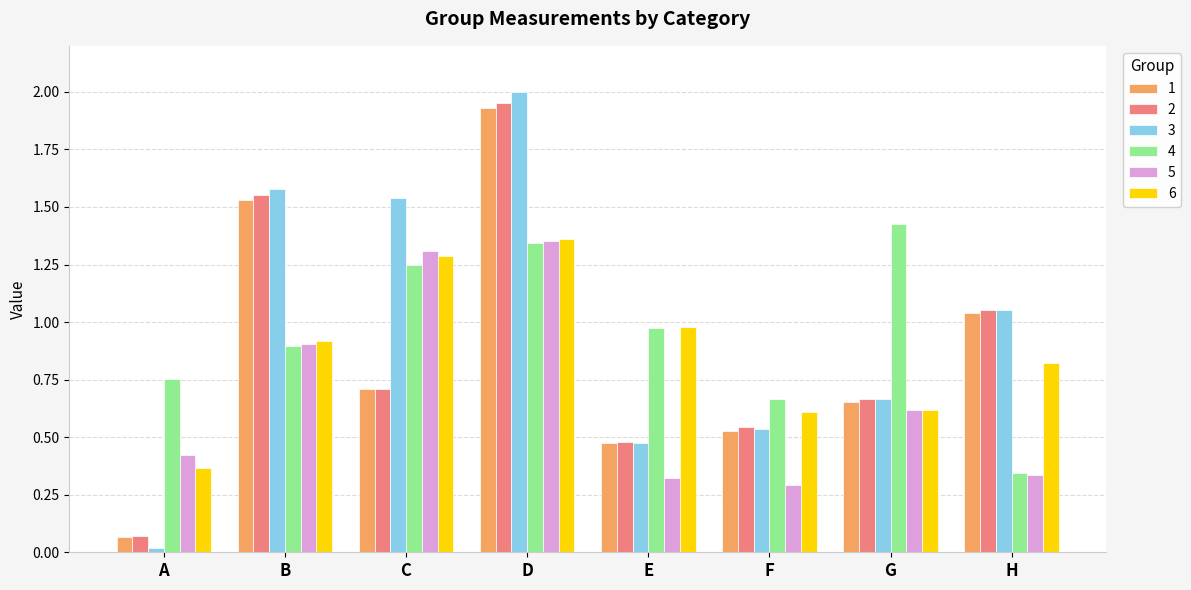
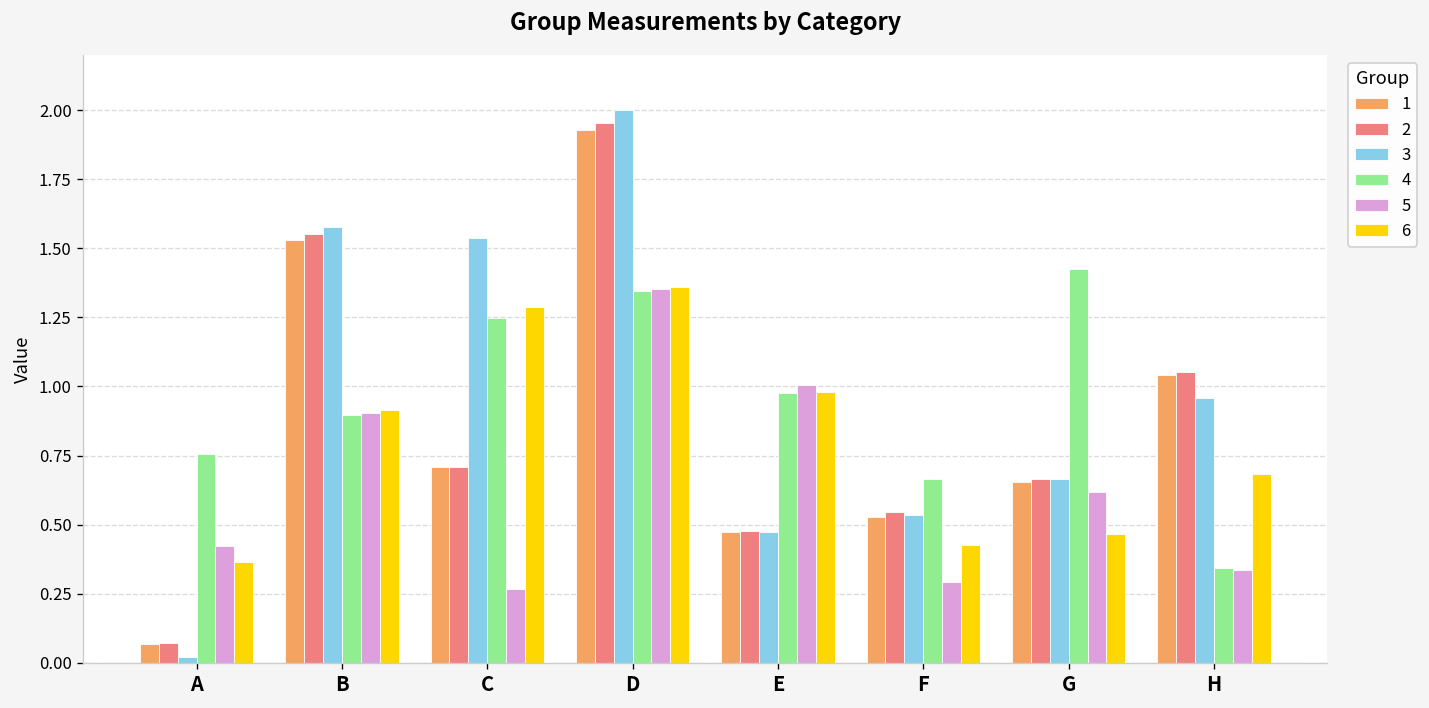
5, C: 1.31 -> 0.27
5, E: 0.32 -> 1.00
6, F: 0.61 -> 0.43
6, G: 0.62 -> 0.47
3, H: 1.05 -> 0.96
6, H: 0.82 -> 0.68
